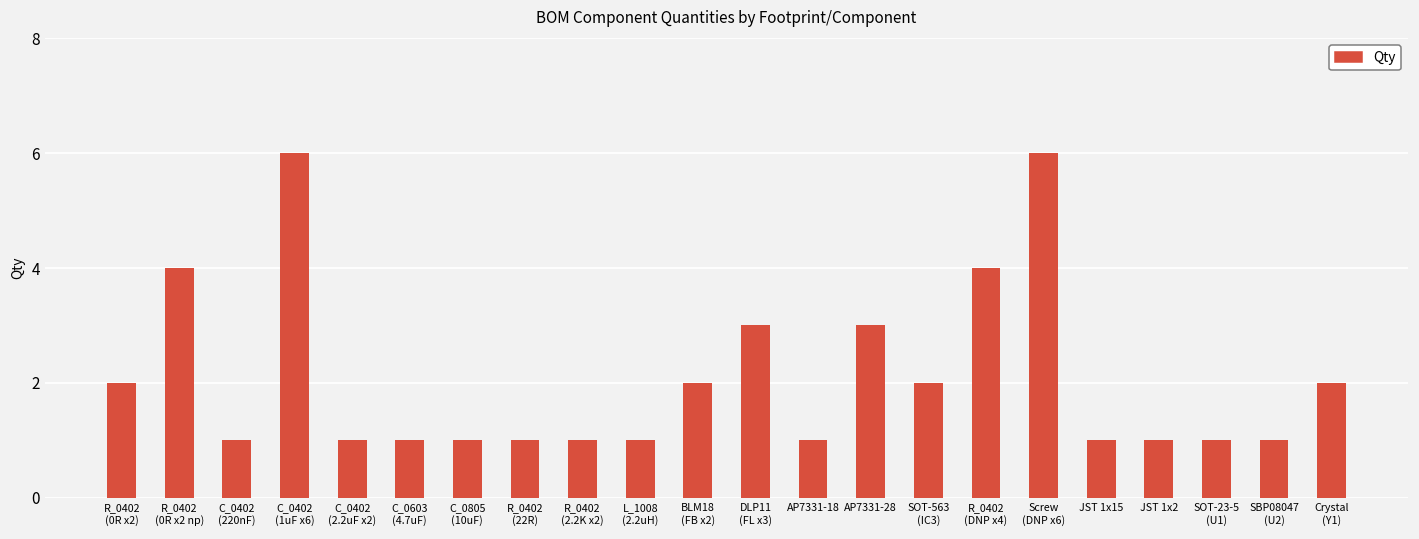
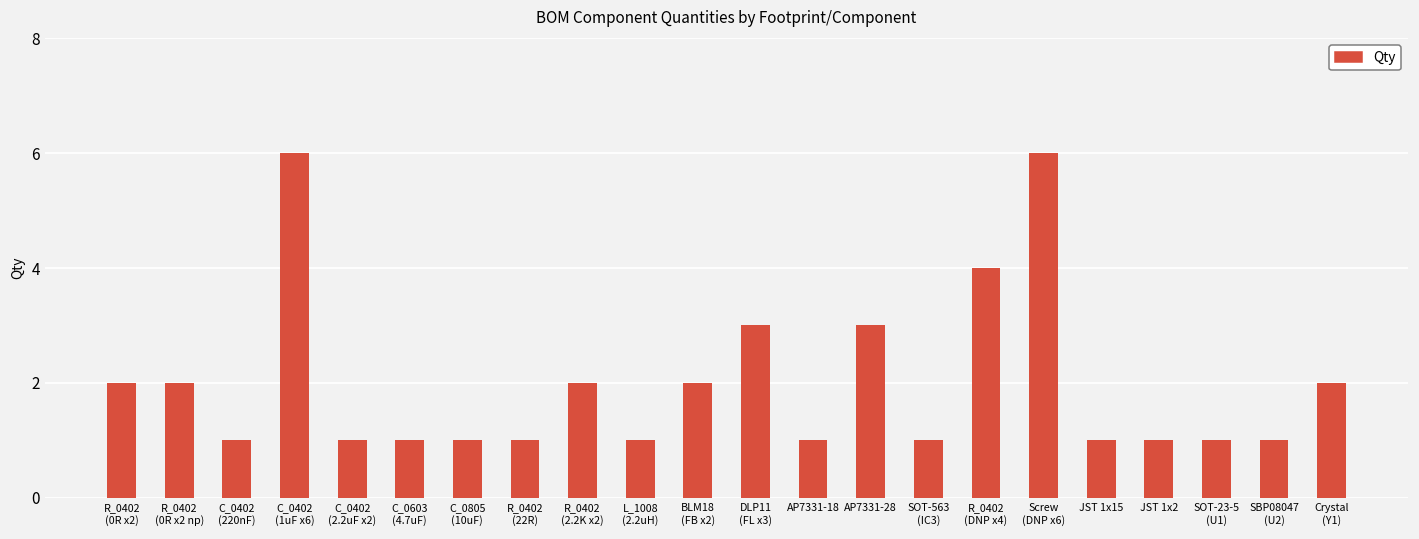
R_0402 (0R x2 np): 4 -> 2
R_0402 (2.2K x2): 1 -> 2
SOT-563 (IC3): 2 -> 1
